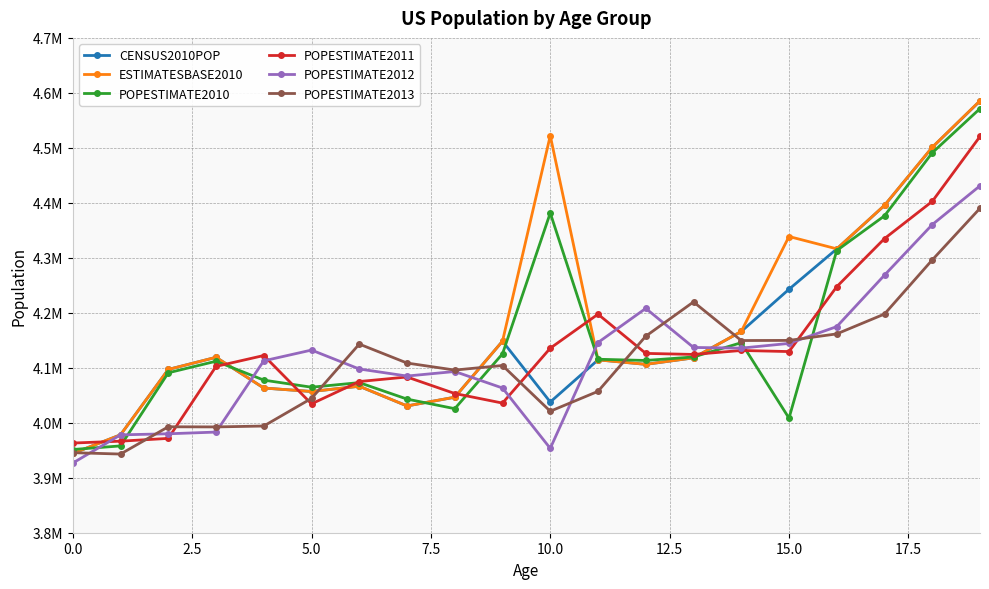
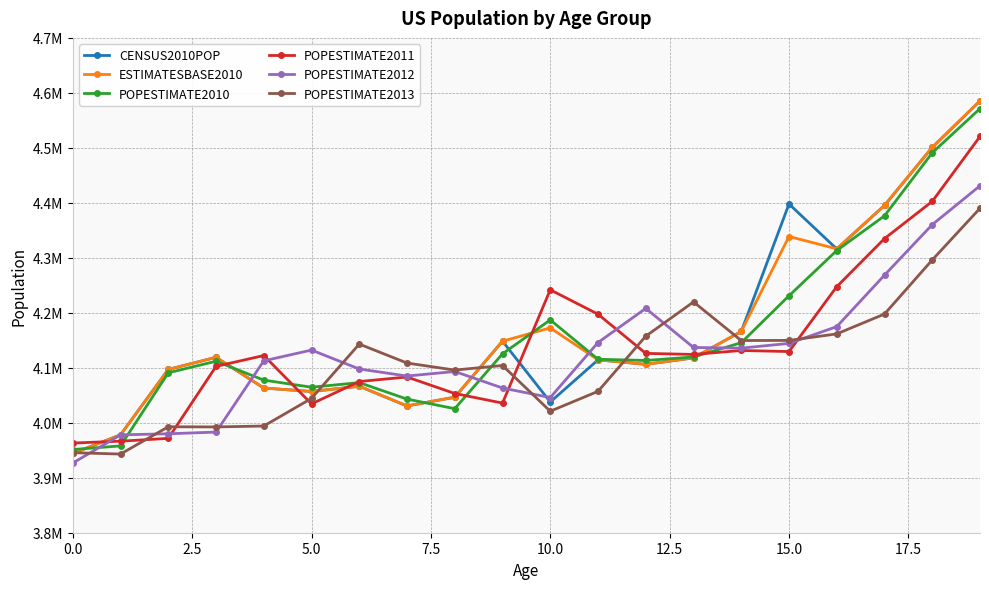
ESTIMATESBASE2010, 10.0: 4520000 -> 4170000
POPESTIMATE2010, 10.0: 4380000 -> 4190000
POPESTIMATE2011, 10.0: 4140000 -> 4240000
POPESTIMATE2012, 10.0: 3950000 -> 4050000
CENSUS2010POP, 15.0: 4240000 -> 4400000
POPESTIMATE2010, 15.0: 4010000 -> 4230000
